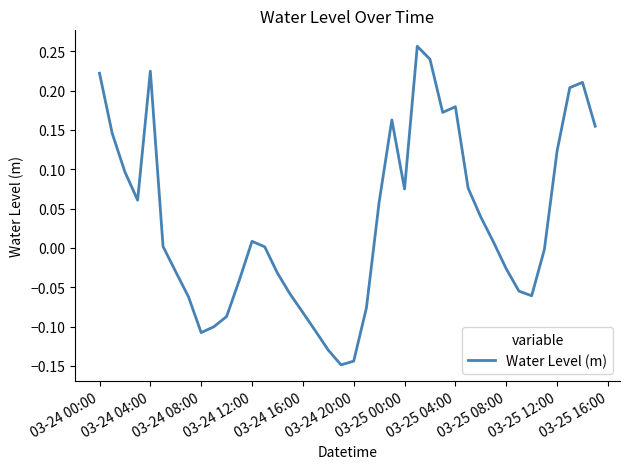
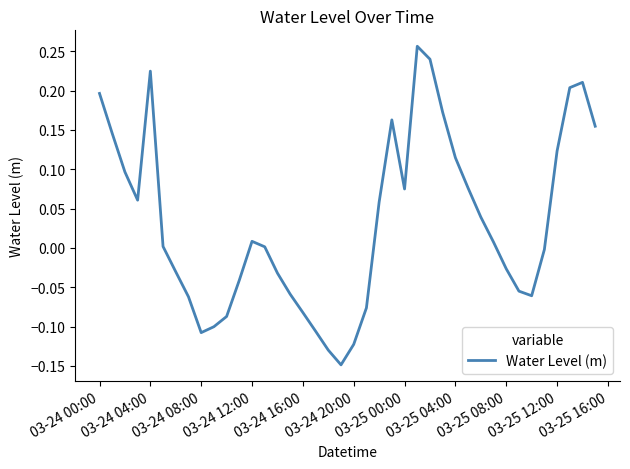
03-24 00:00: 0.22 -> 0.20
03-24 20:00: -0.14 -> -0.12
03-25 04:00: 0.18 -> 0.11
